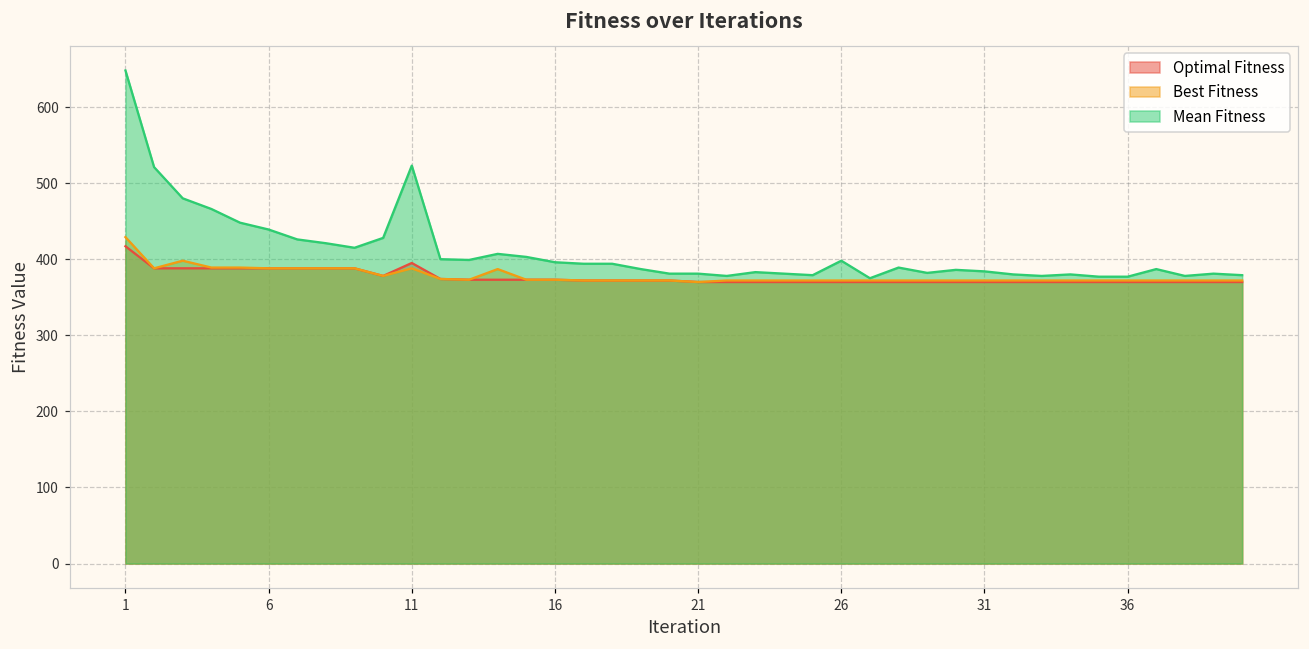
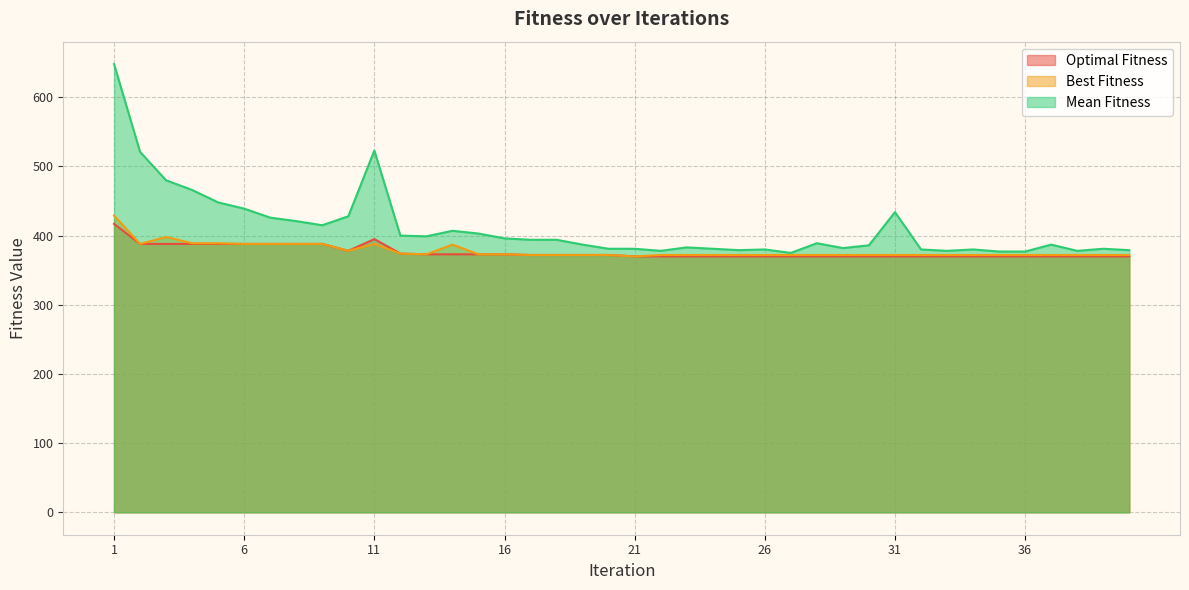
Mean Fitness, 26: 400 -> 380
Mean Fitness, 31: 380 -> 430
